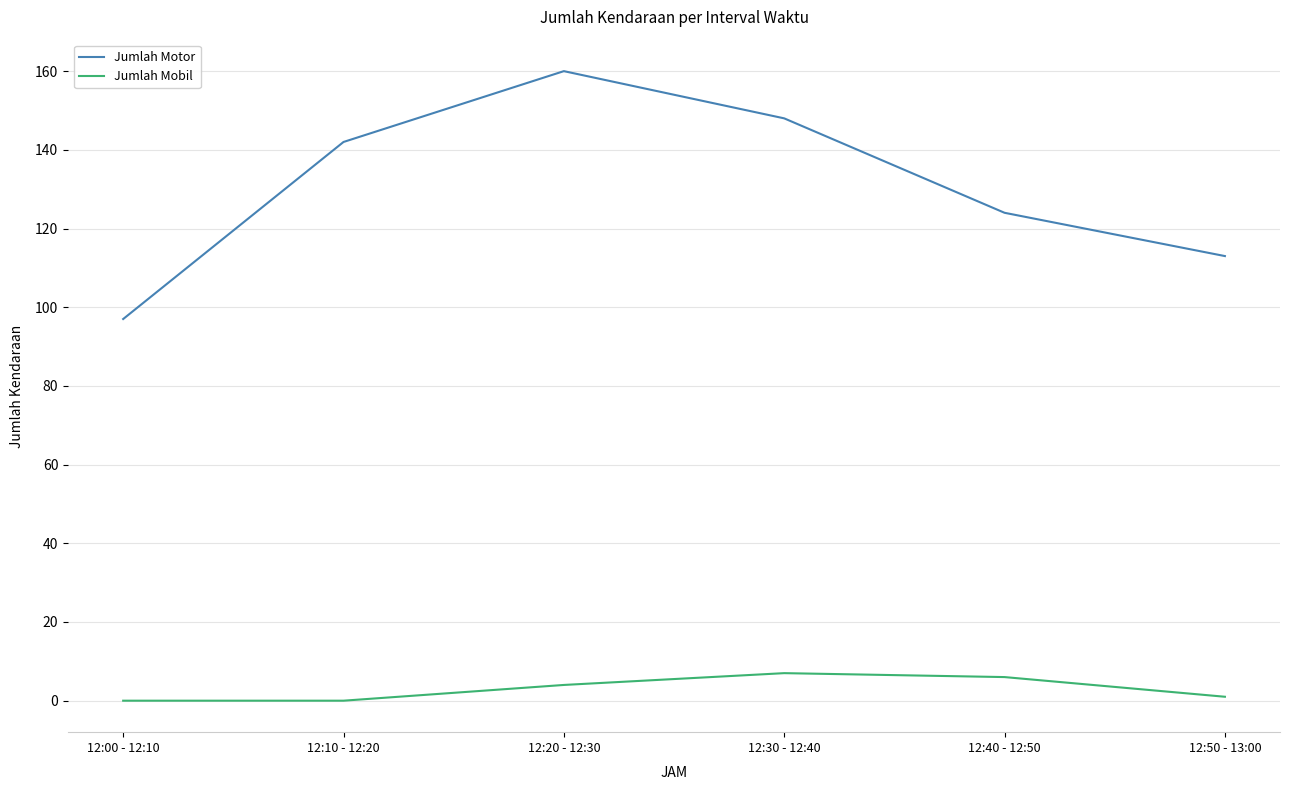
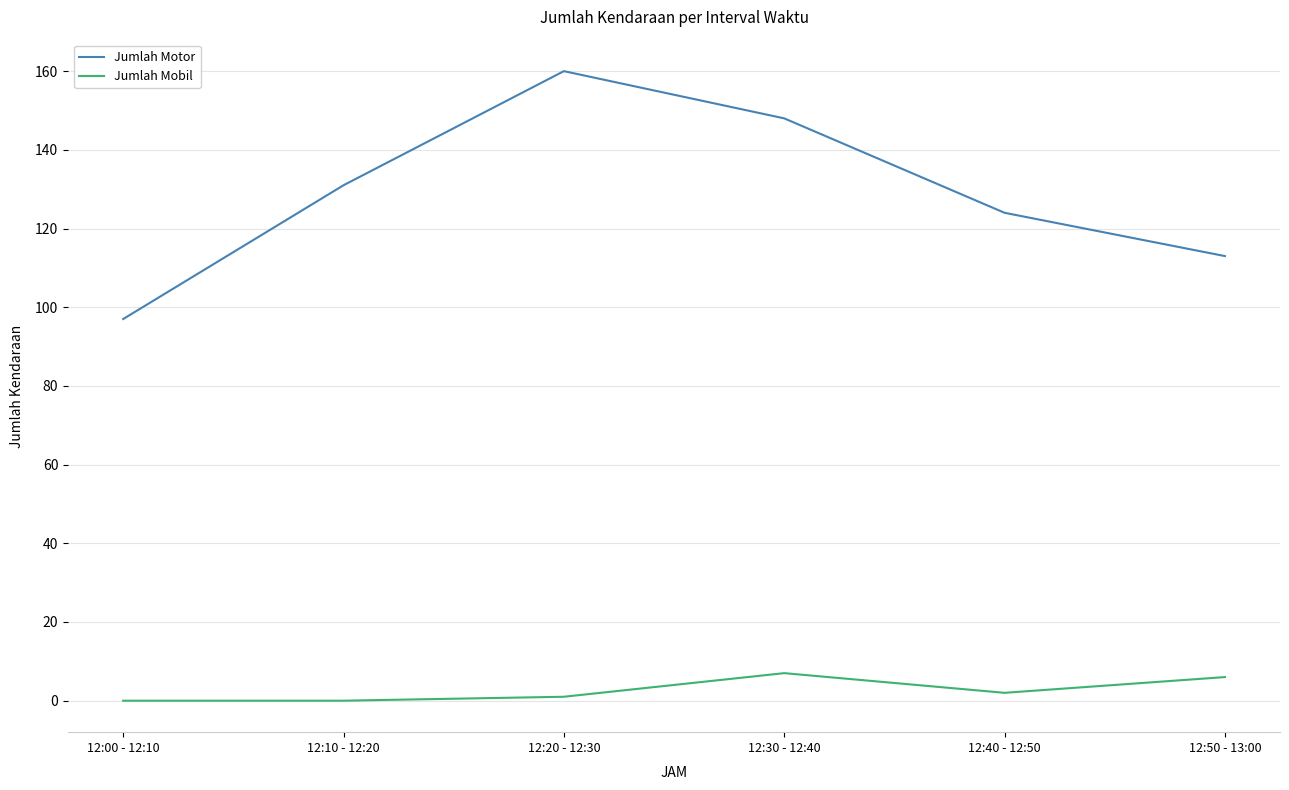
Jumlah Motor, 12:10 - 12:20: 142 -> 131
Jumlah Mobil, 12:20 - 12:30: 4 -> 1
Jumlah Mobil, 12:40 - 12:50: 6 -> 2
Jumlah Mobil, 12:50 - 13:00: 1 -> 6
